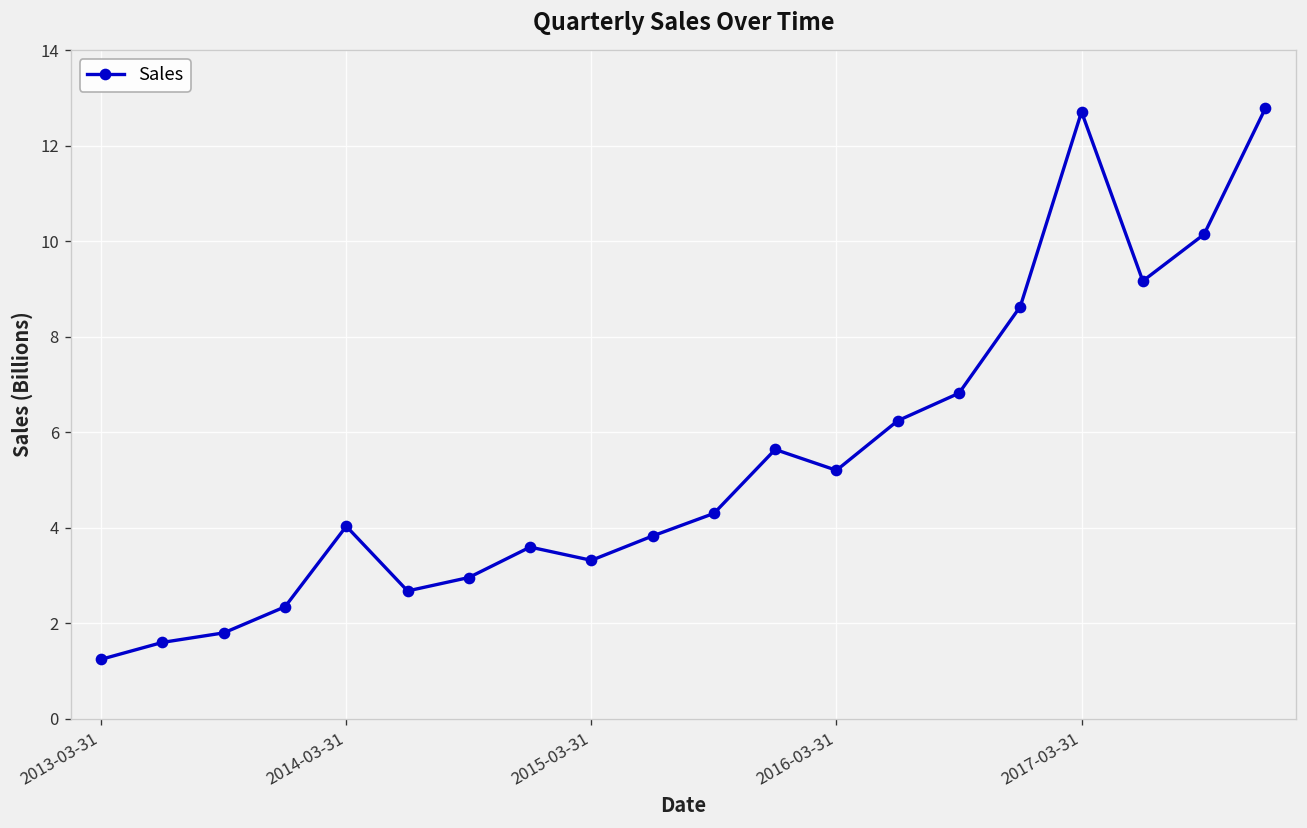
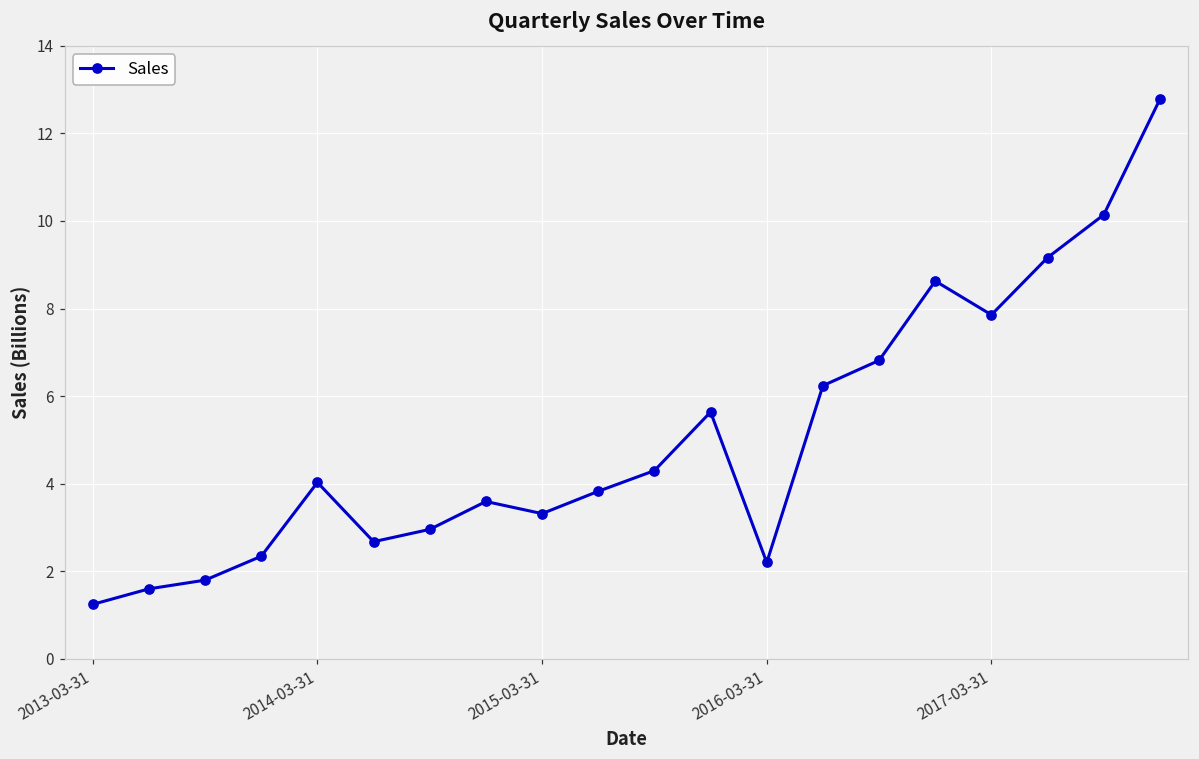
2016-03-31: 5.2 -> 2.2
2017-03-31: 12.7 -> 7.9
